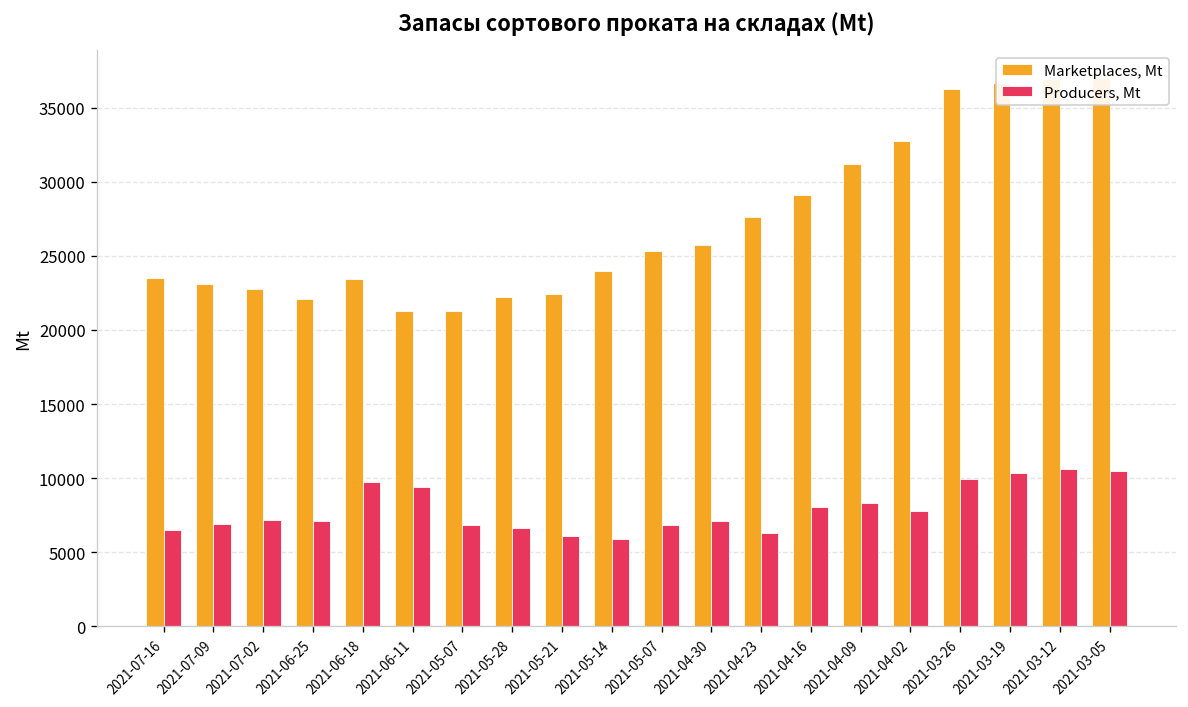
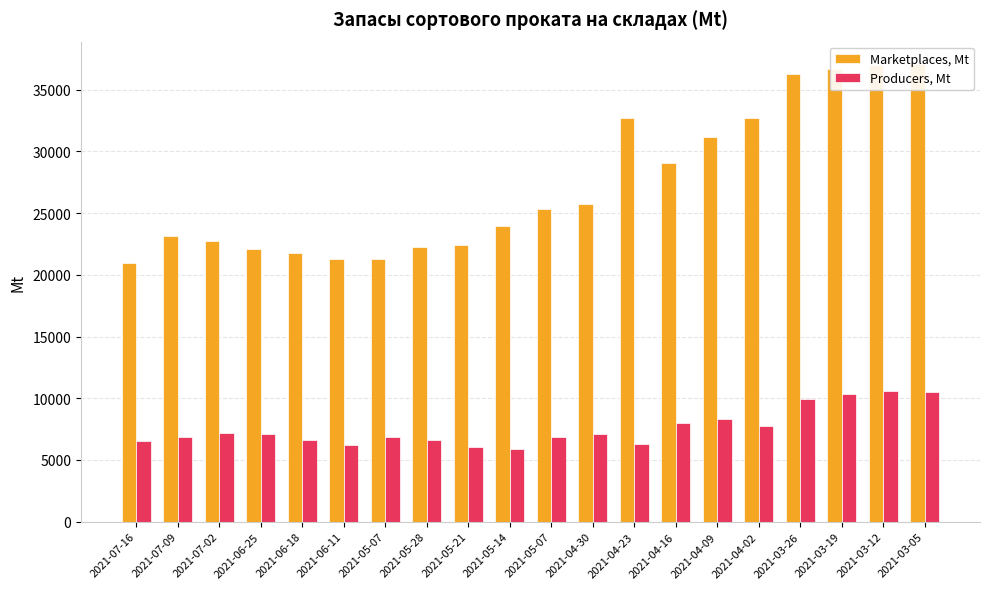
Marketplaces, Mt, 2021-07-16: 23500 -> 20900
Marketplaces, Mt, 2021-06-18: 23400 -> 21800
Producers, Mt, 2021-06-18: 9700 -> 6600
Producers, Mt, 2021-06-11: 9400 -> 6200
Marketplaces, Mt, 2021-04-23: 27600 -> 32700
